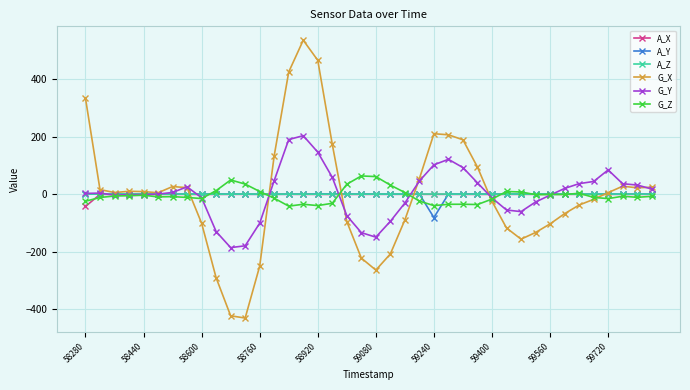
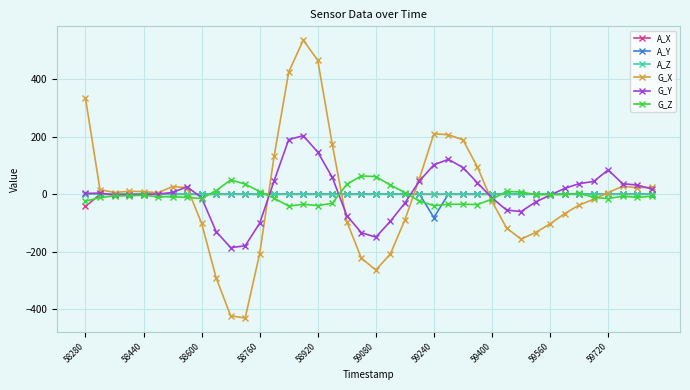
G_X, 58760: -250 -> -210
